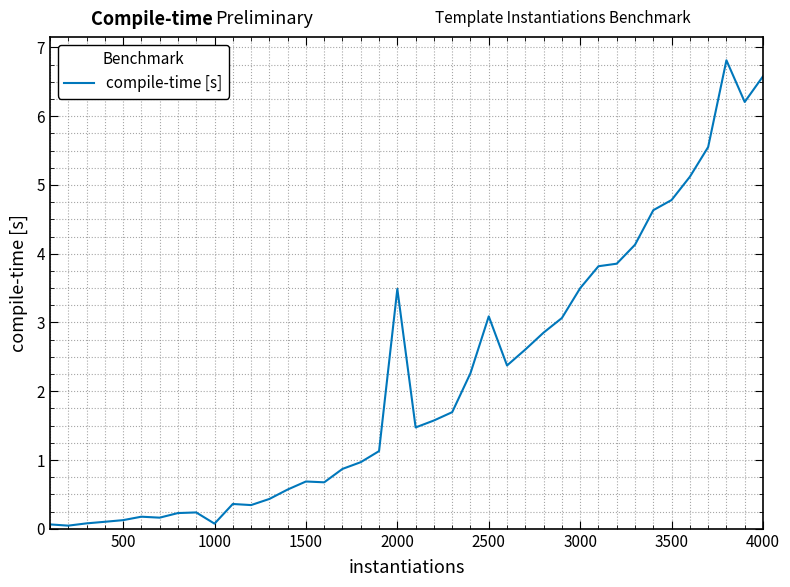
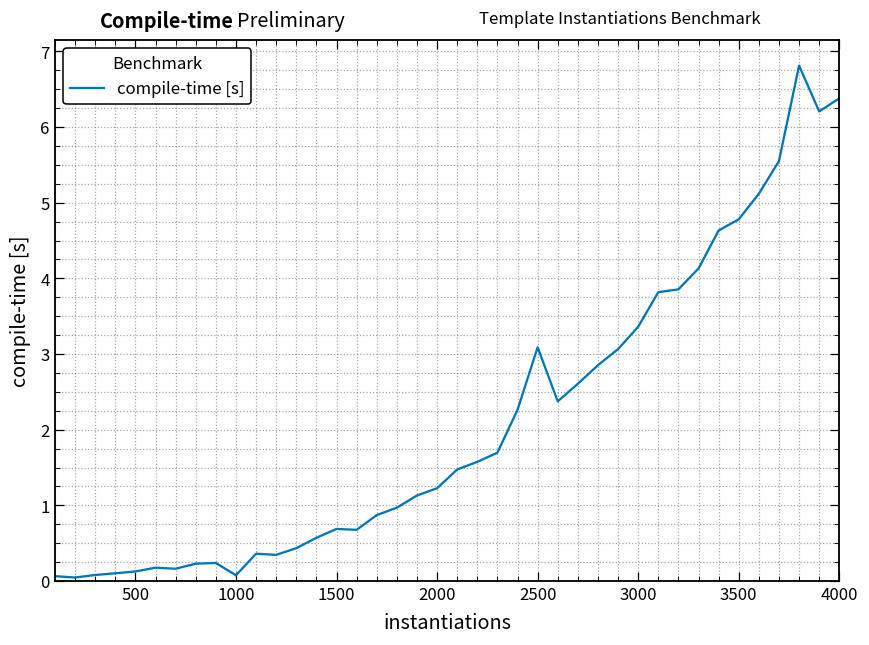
2000: 3.5 -> 1.2
3000: 3.5 -> 3.4
4000: 6.6 -> 6.4
